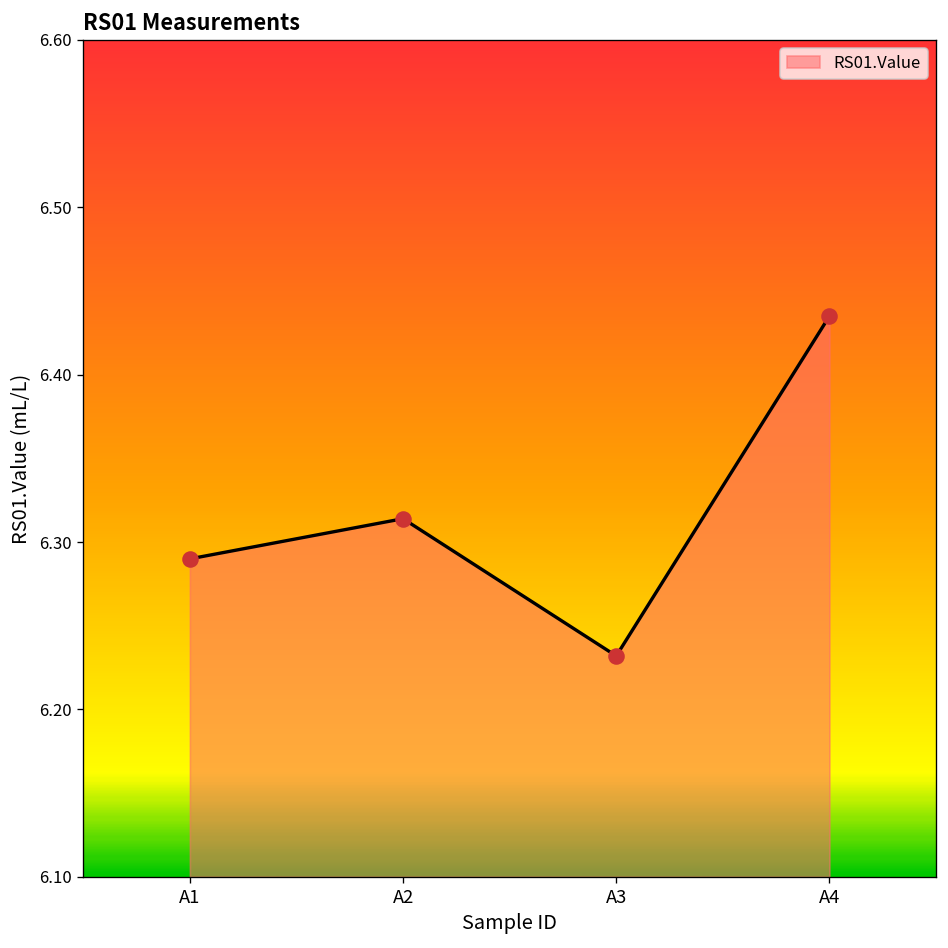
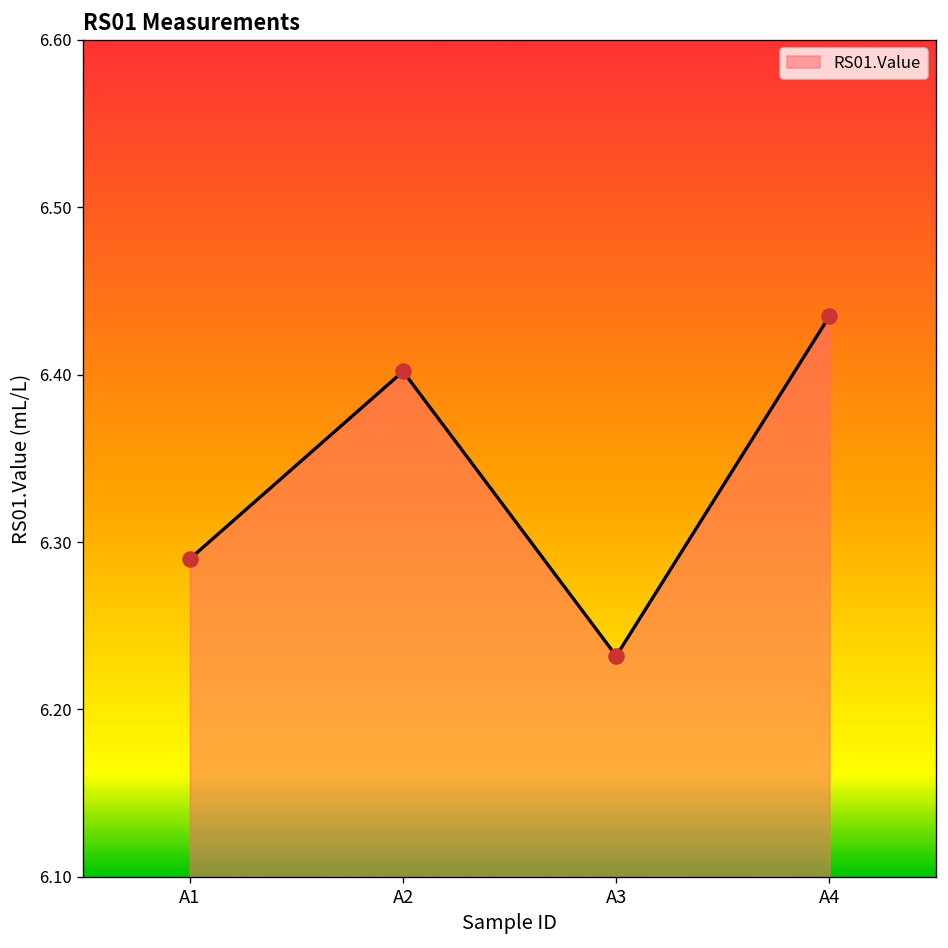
A2: 6.314 -> 6.402
